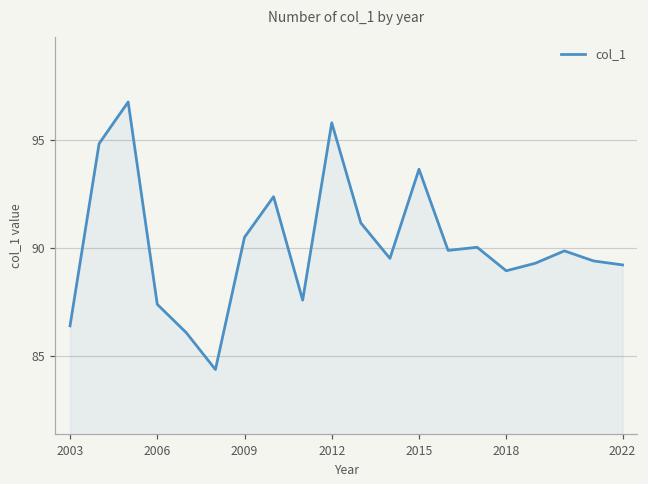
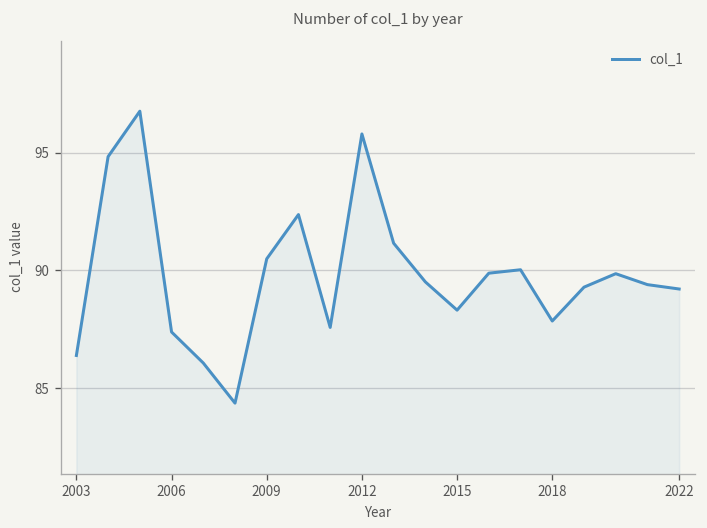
2015: 93.7 -> 88.3
2018: 88.9 -> 87.9
